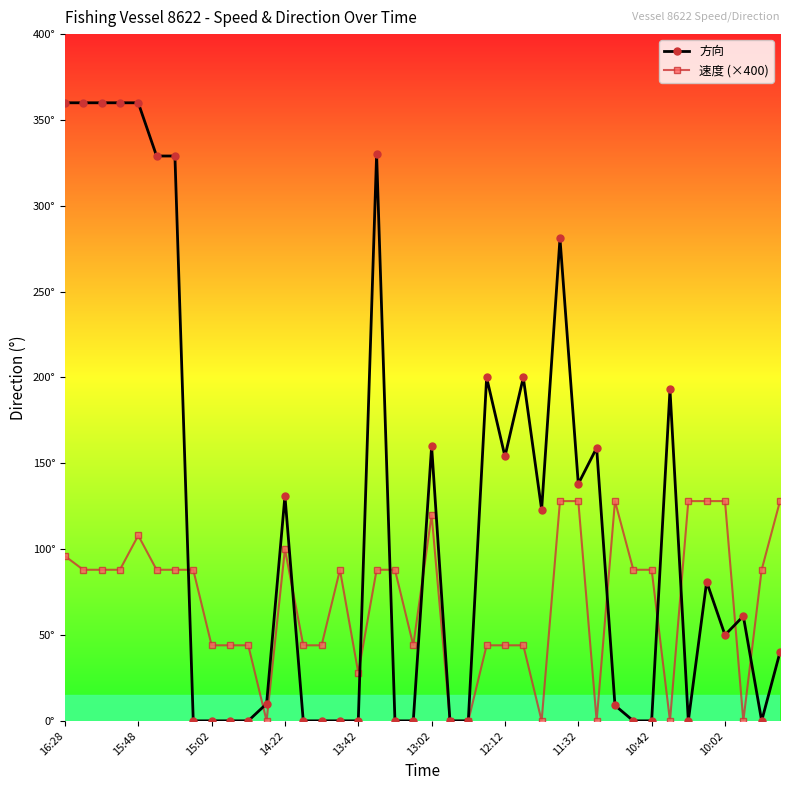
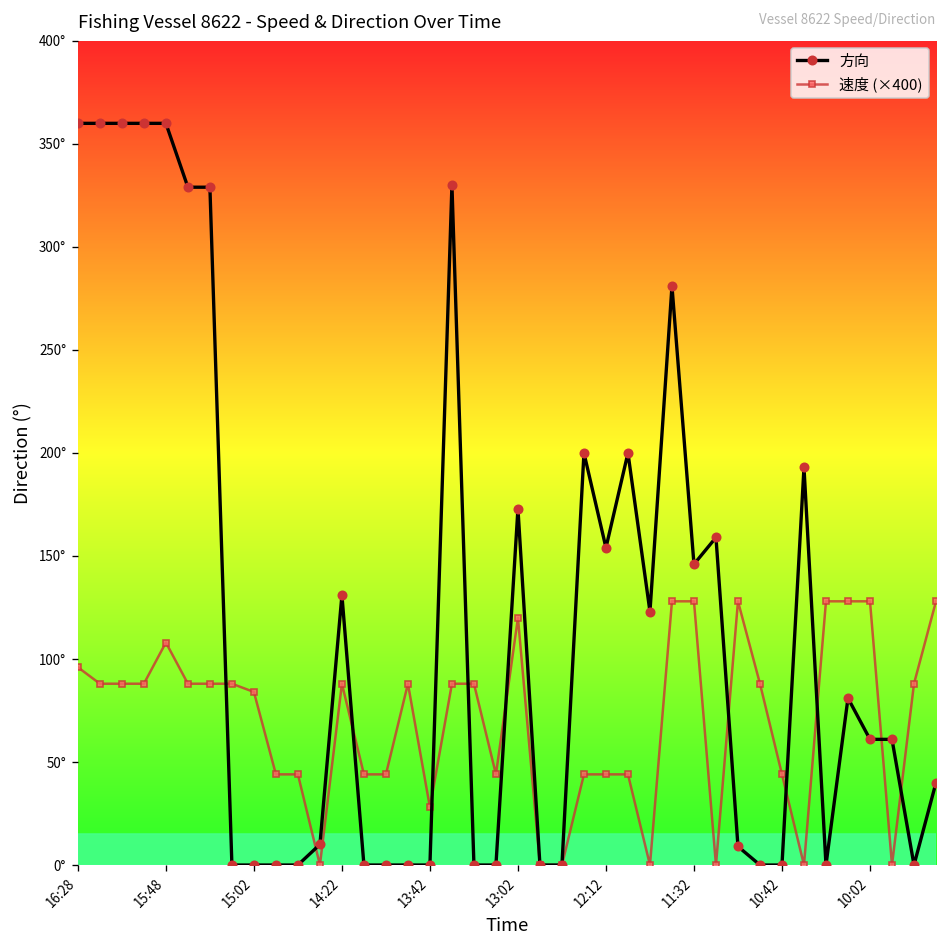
速度 (×400), 15:02: 44° -> 84°
速度 (×400), 14:22: 100° -> 88°
方向, 13:02: 160° -> 173°
方向, 11:32: 138° -> 146°
速度 (×400), 10:42: 88° -> 44°
方向, 10:02: 50° -> 61°
